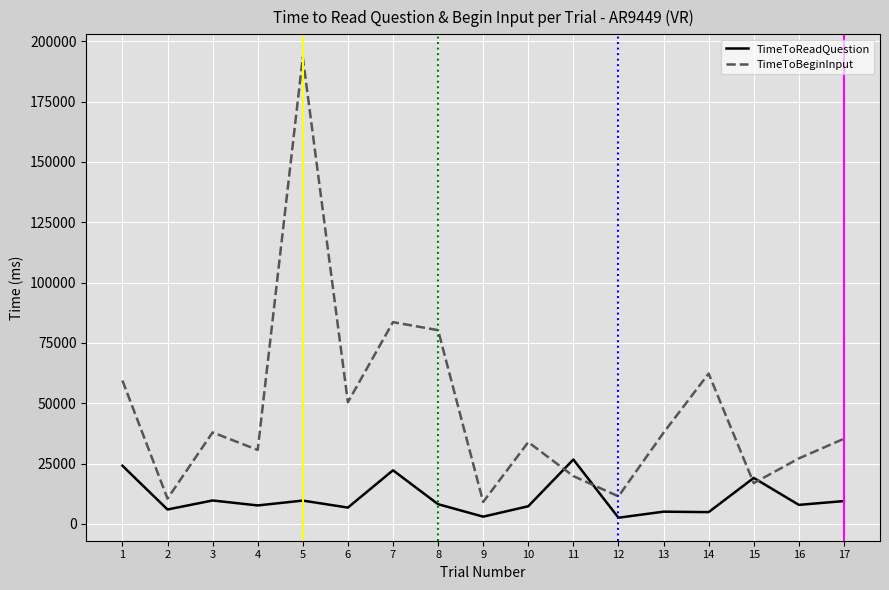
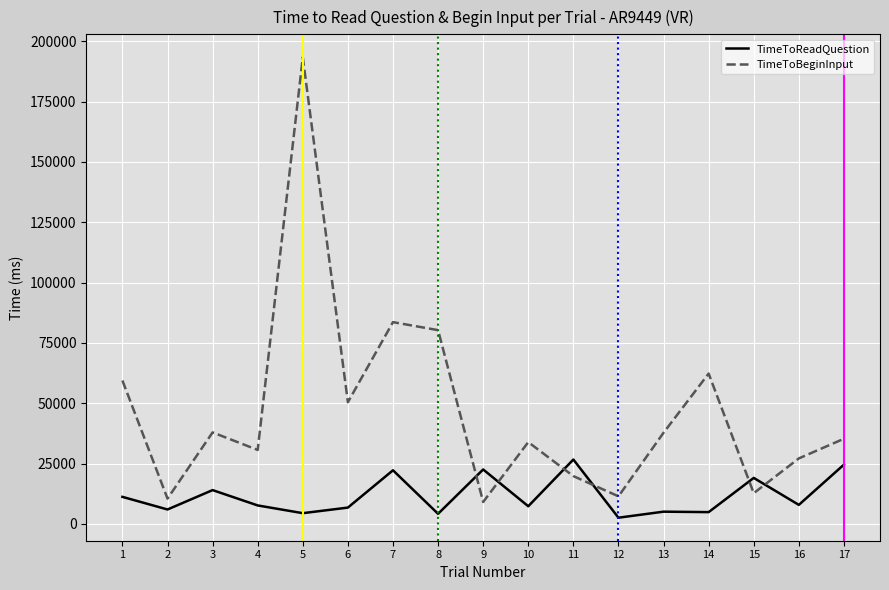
TimeToReadQuestion, 1: 24000 -> 11000
TimeToReadQuestion, 3: 10000 -> 14000
TimeToReadQuestion, 5: 10000 -> 4000
TimeToReadQuestion, 8: 8000 -> 4000
TimeToReadQuestion, 9: 3000 -> 23000
TimeToBeginInput, 15: 17000 -> 13000
TimeToReadQuestion, 17: 9000 -> 25000
